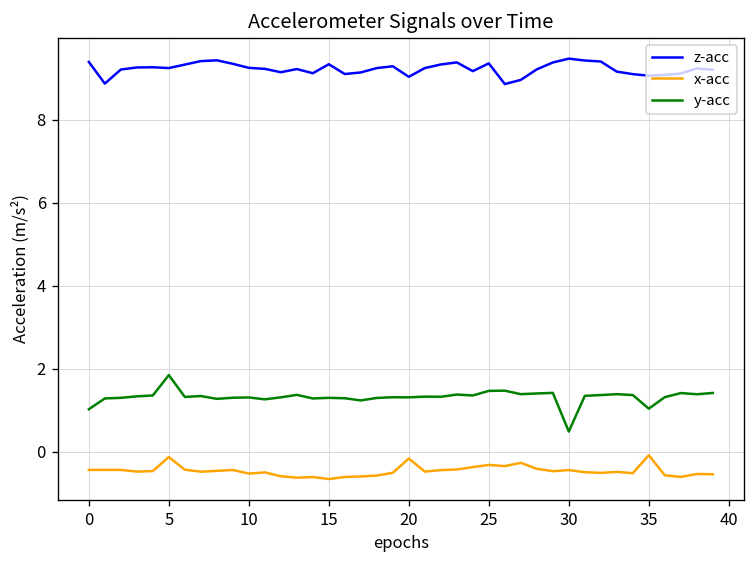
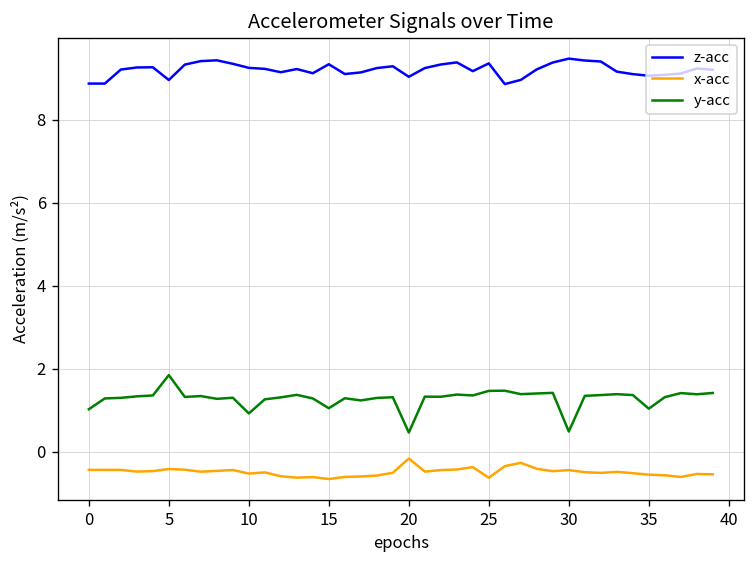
z-acc, 0: 9.4 -> 8.9
z-acc, 5: 9.2 -> 9.0
x-acc, 5: -0.1 -> -0.4
y-acc, 10: 1.3 -> 0.9
y-acc, 15: 1.3 -> 1.0
y-acc, 20: 1.3 -> 0.5
x-acc, 25: -0.3 -> -0.6
x-acc, 35: -0.1 -> -0.6
